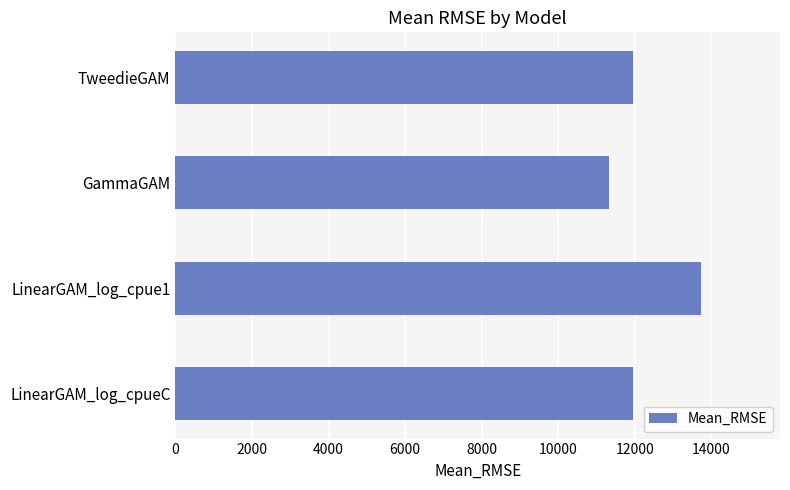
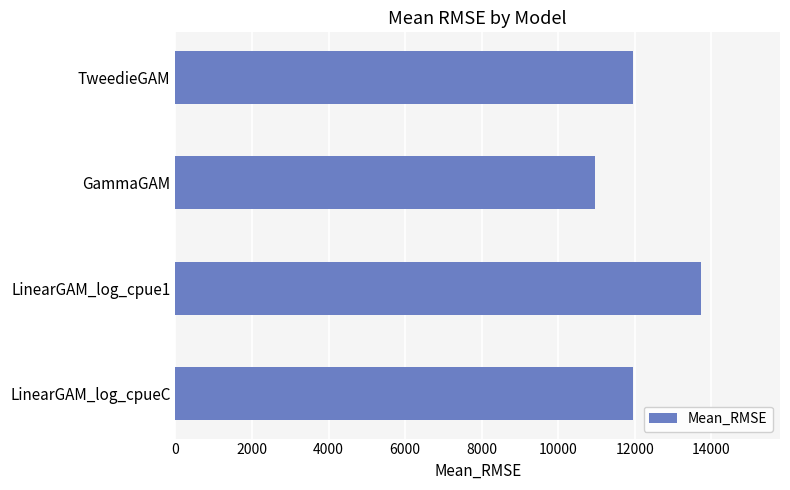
GammaGAM: 11300 -> 11000
